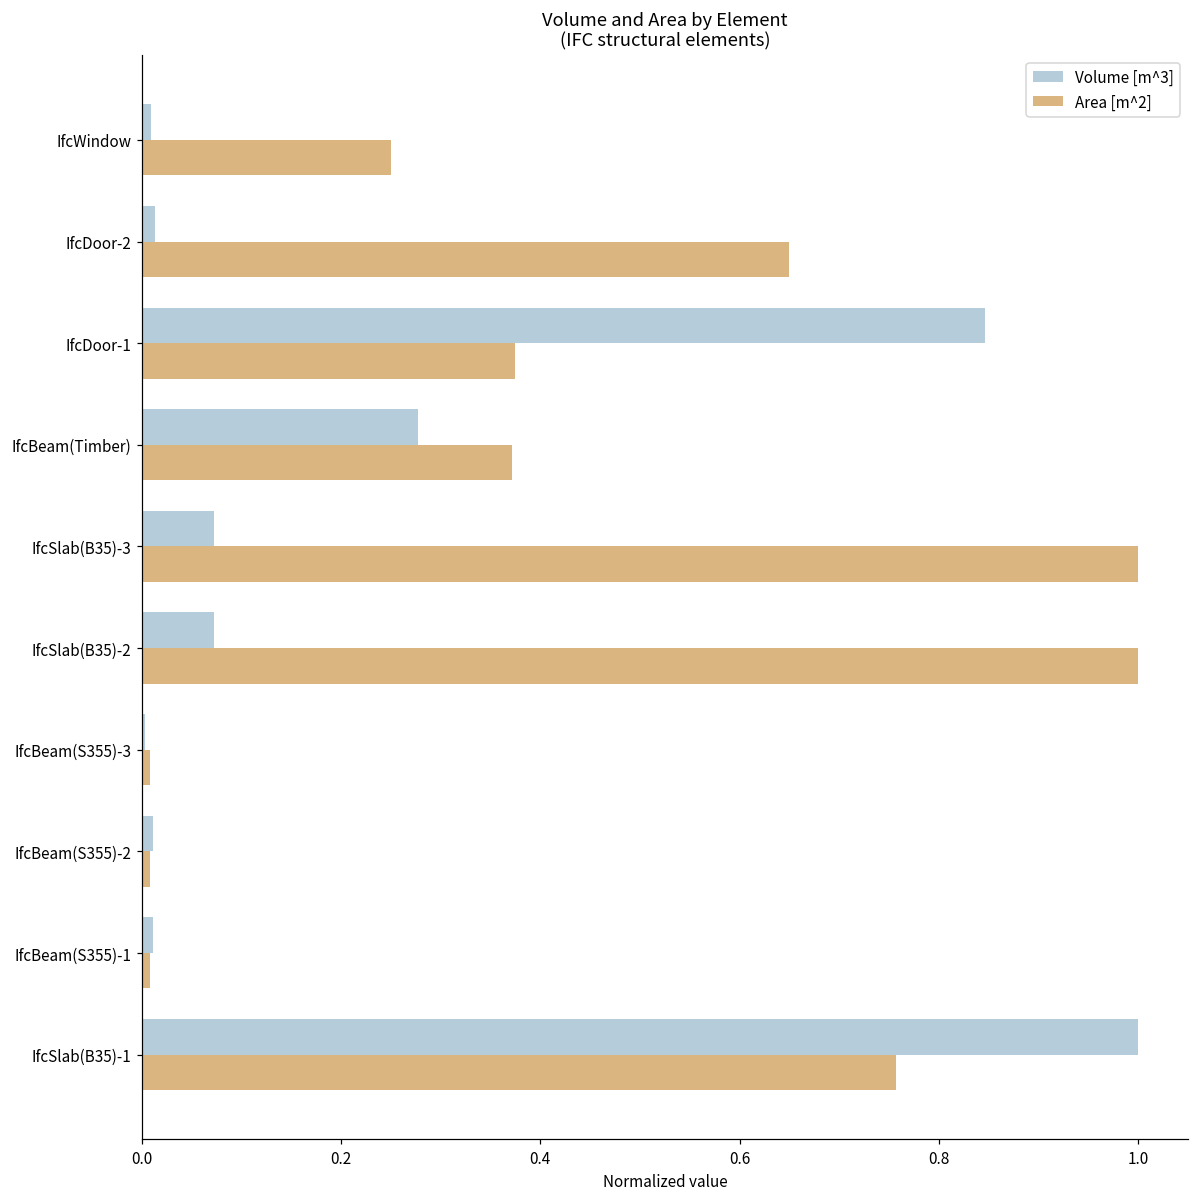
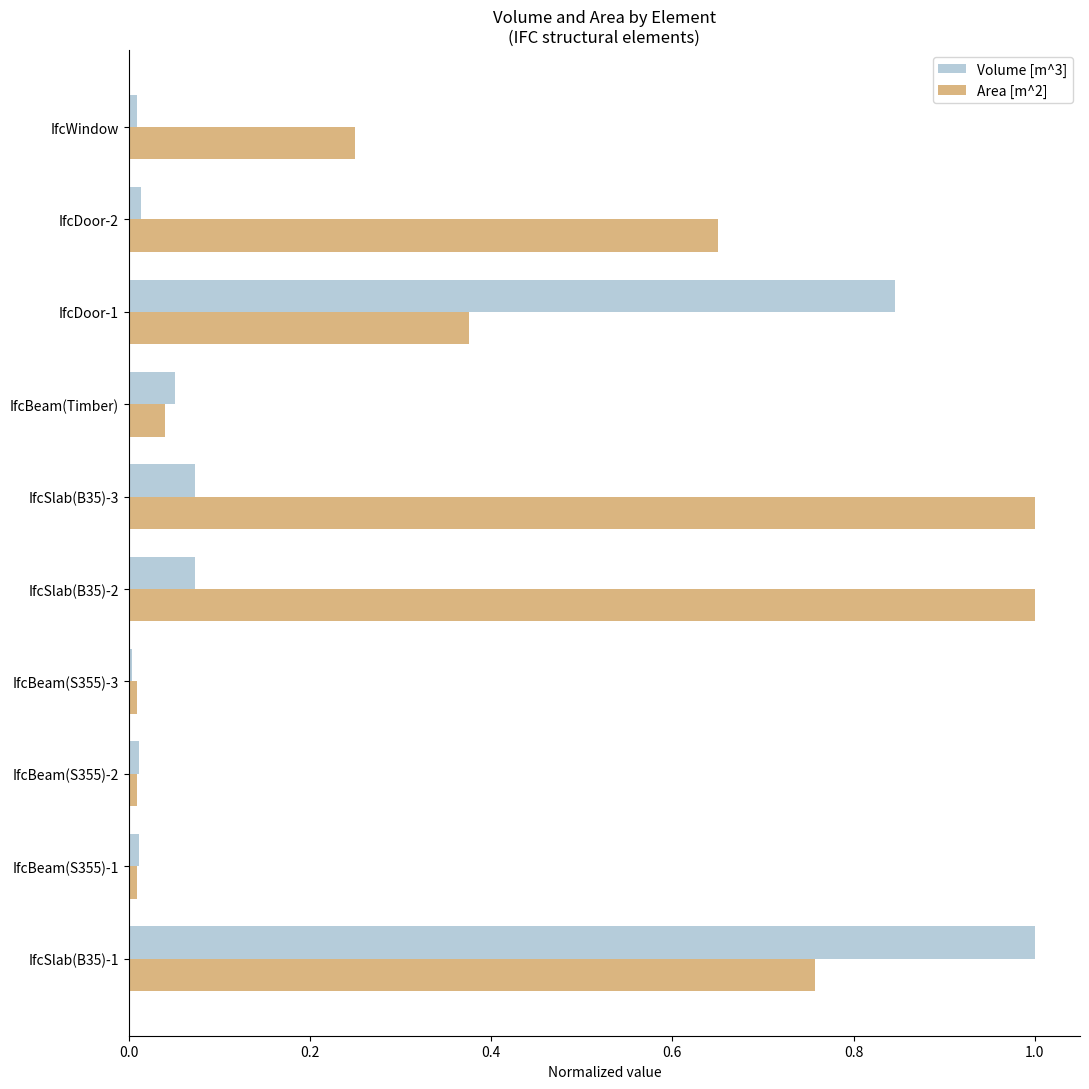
Volume [m^3], IfcBeam(Timber): 0.28 -> 0.05
Area [m^2], IfcBeam(Timber): 0.37 -> 0.04
